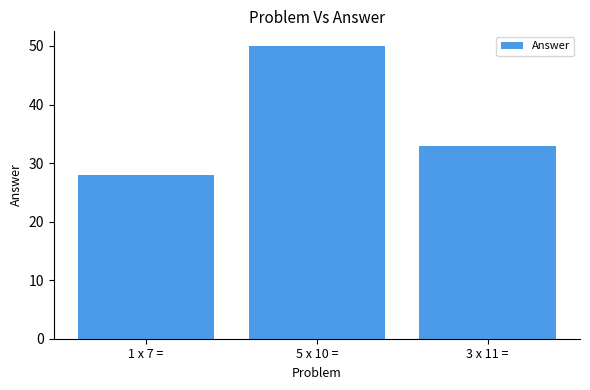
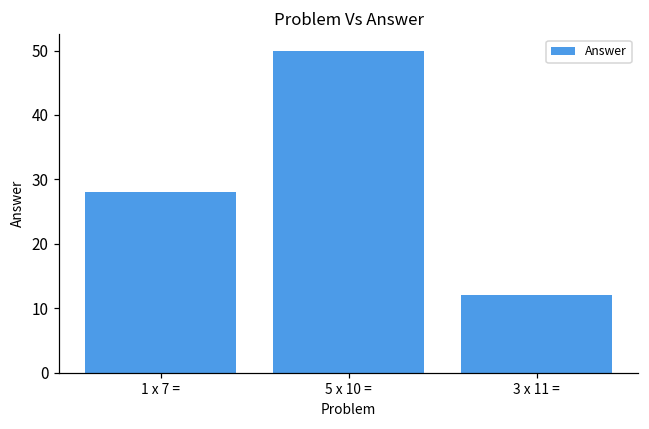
3 x 11 =: 33 -> 12
